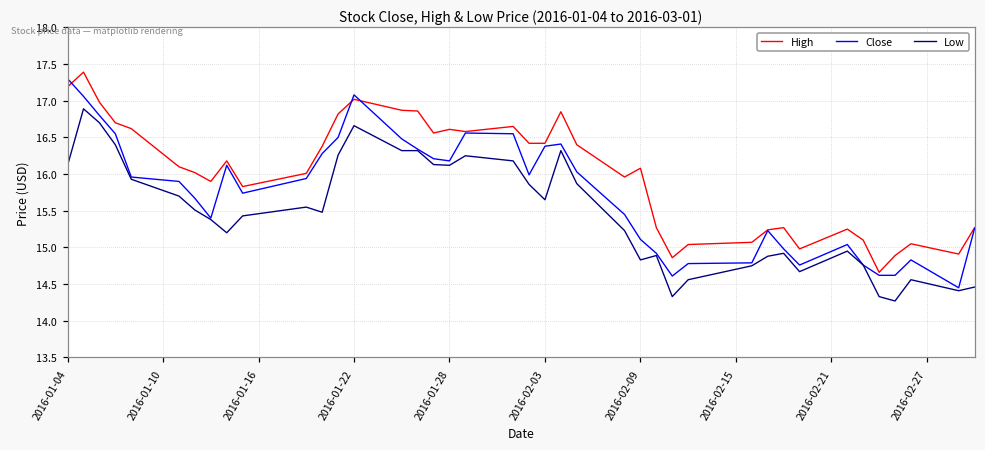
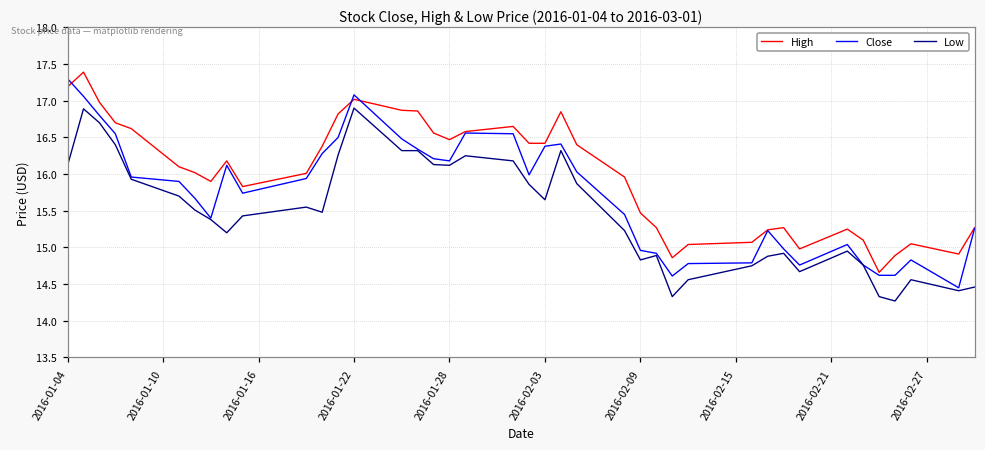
Low, 2016-01-22: 16.7 -> 16.9
High, 2016-01-28: 16.6 -> 16.5
High, 2016-02-09: 16.1 -> 15.5
Close, 2016-02-09: 15.1 -> 15.0
